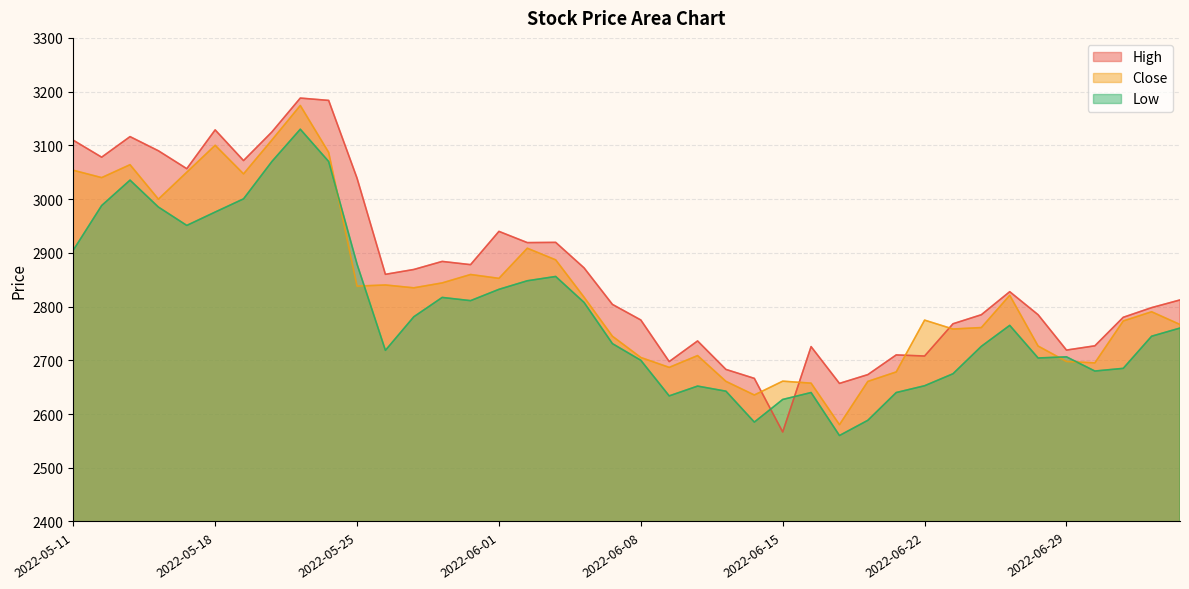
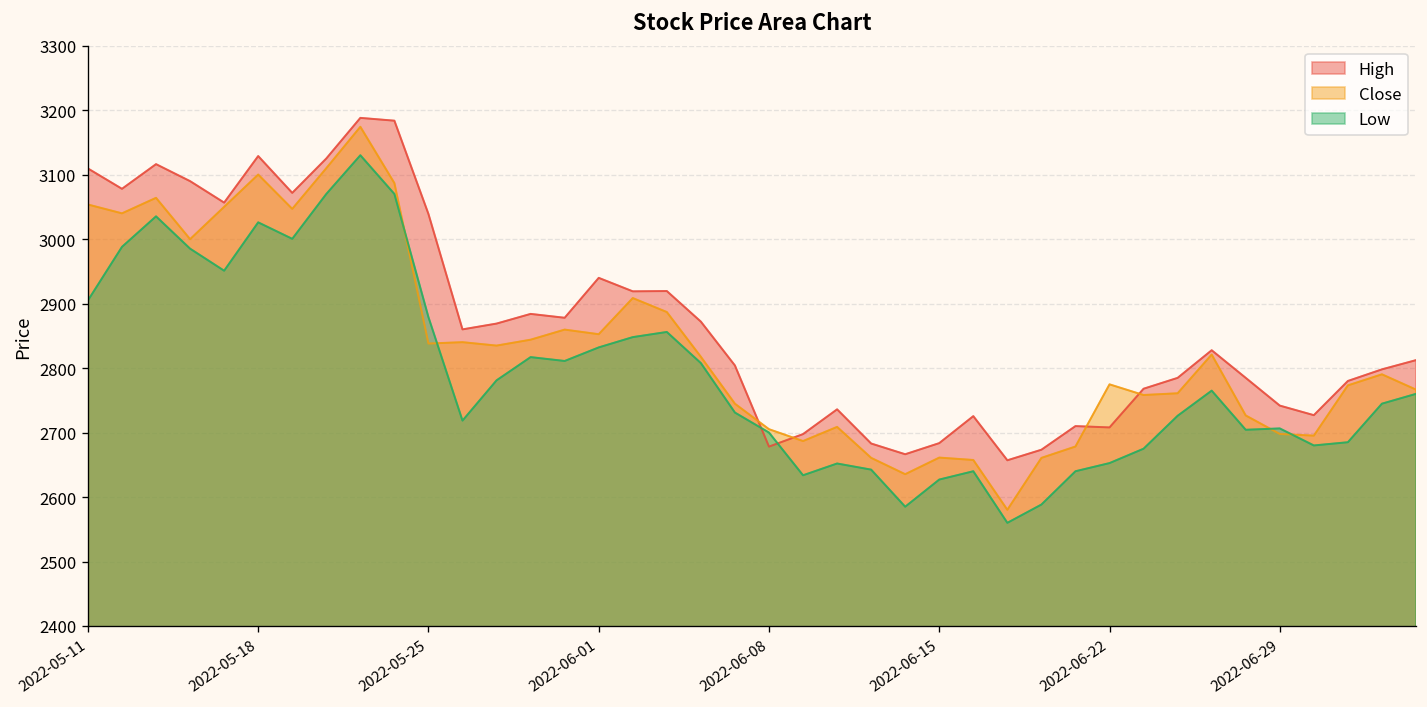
Low, 2022-05-18: 2980 -> 3030
High, 2022-06-08: 2780 -> 2680
High, 2022-06-15: 2570 -> 2680
High, 2022-06-29: 2720 -> 2740
